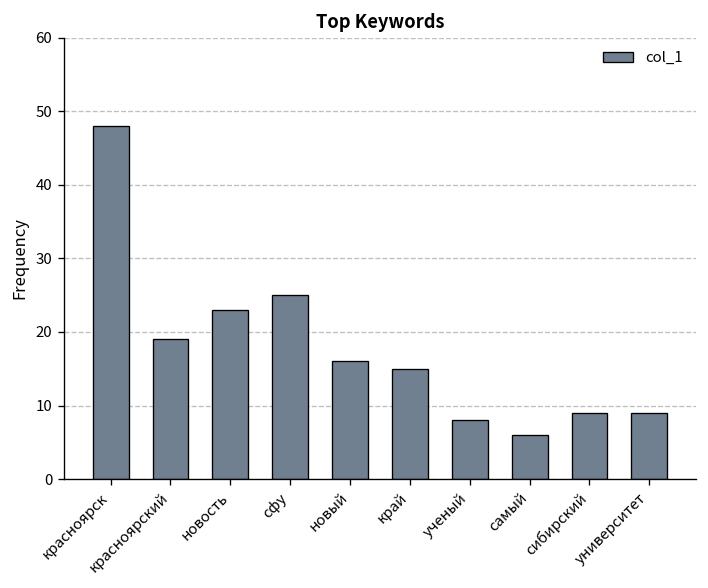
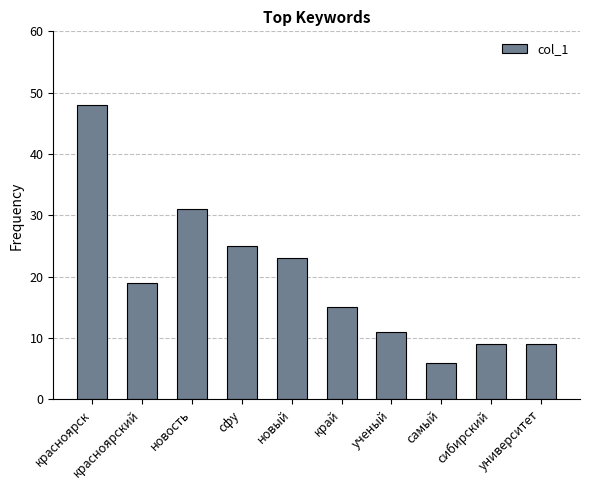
новость: 23 -> 31
новый: 16 -> 23
ученый: 8 -> 11
